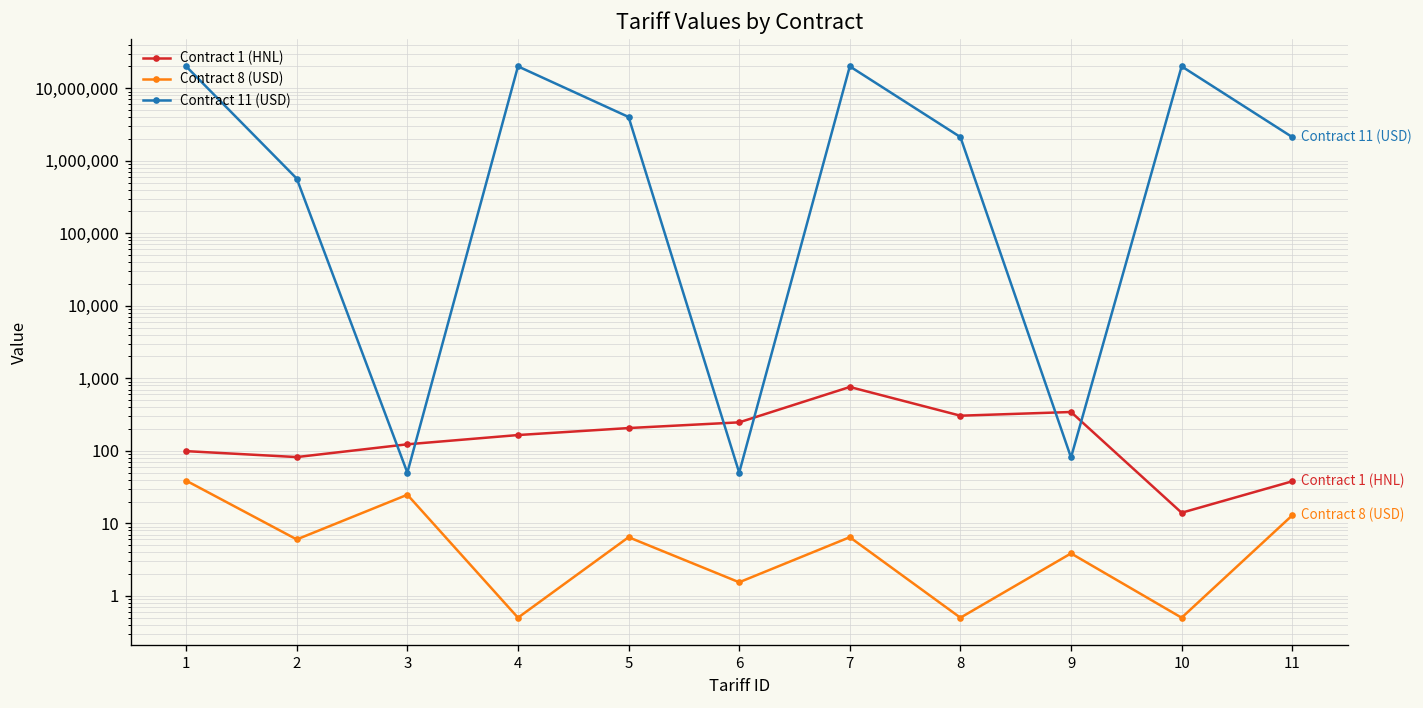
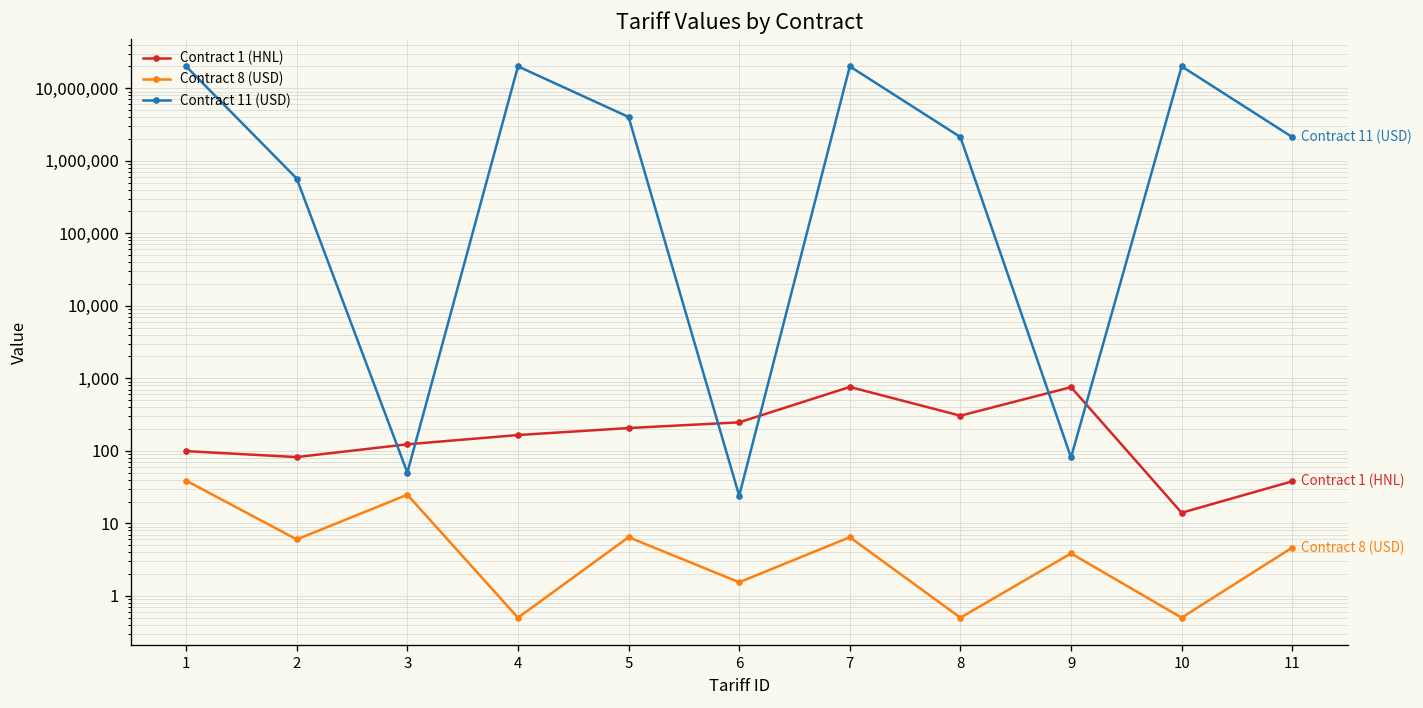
Contract 11 (USD), 6: 50 -> 24
Contract 1 (HNL), 9: 300 -> 800
Contract 8 (USD), 11: 13 -> 5
